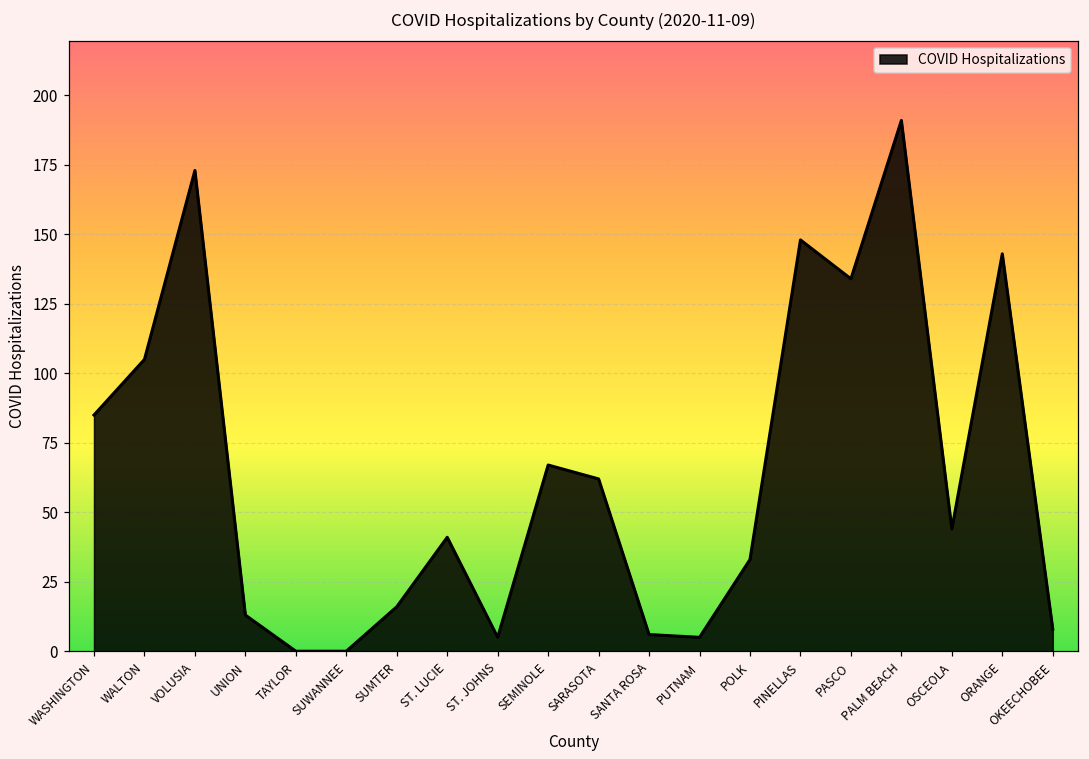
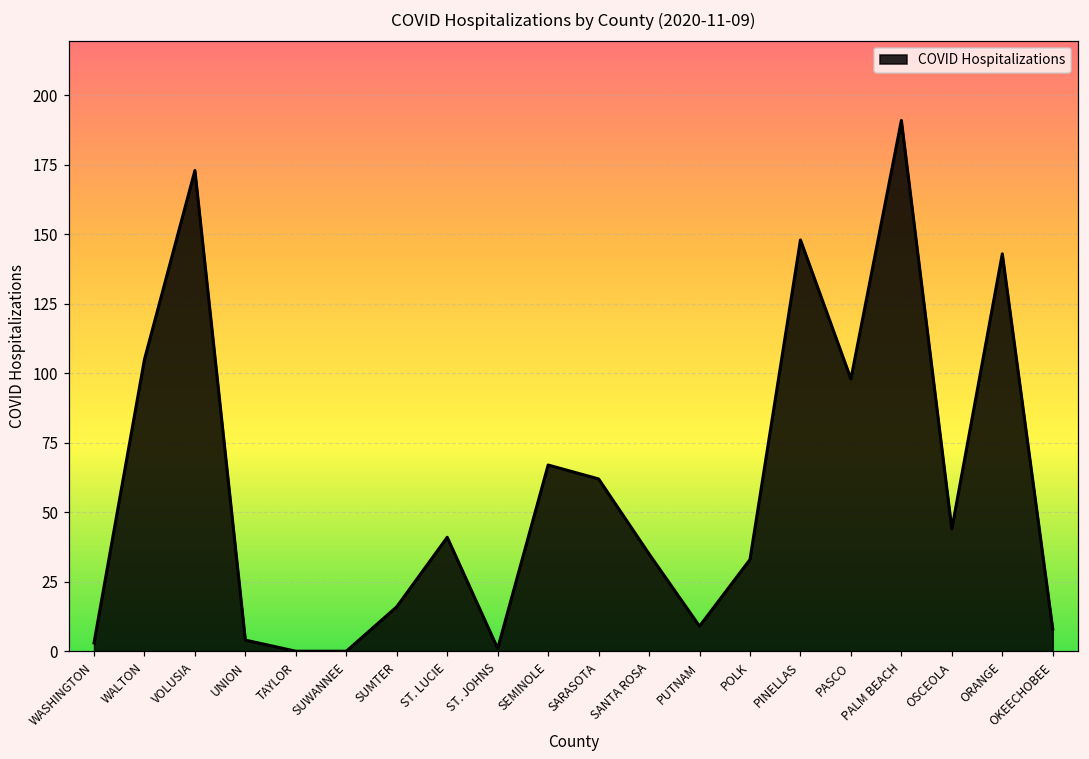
WASHINGTON: 85 -> 3
UNION: 13 -> 4
ST. JOHNS: 5 -> 1
SANTA ROSA: 6 -> 35
PUTNAM: 5 -> 9
PASCO: 134 -> 98
